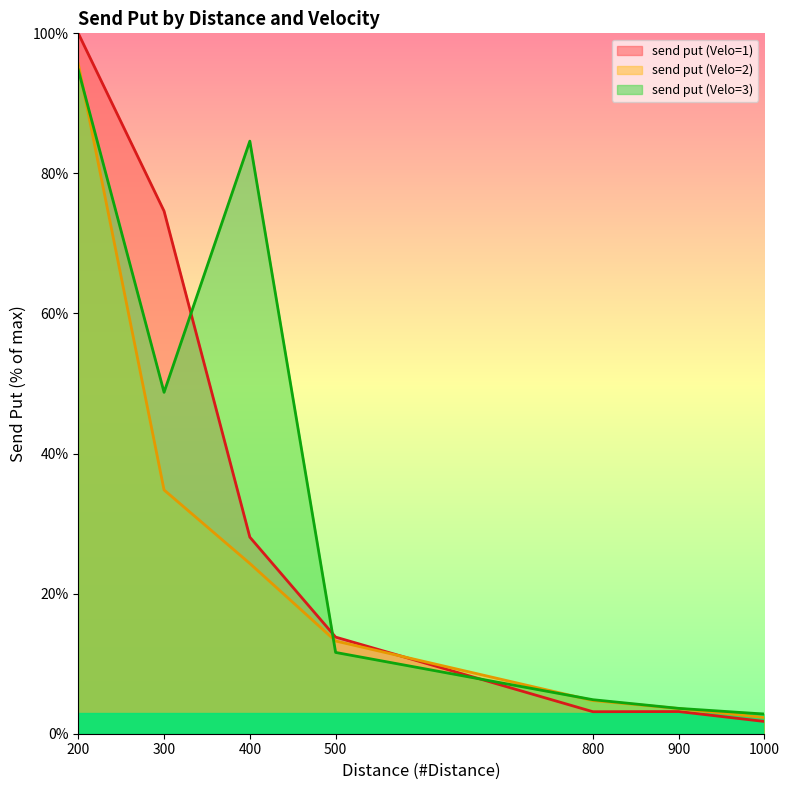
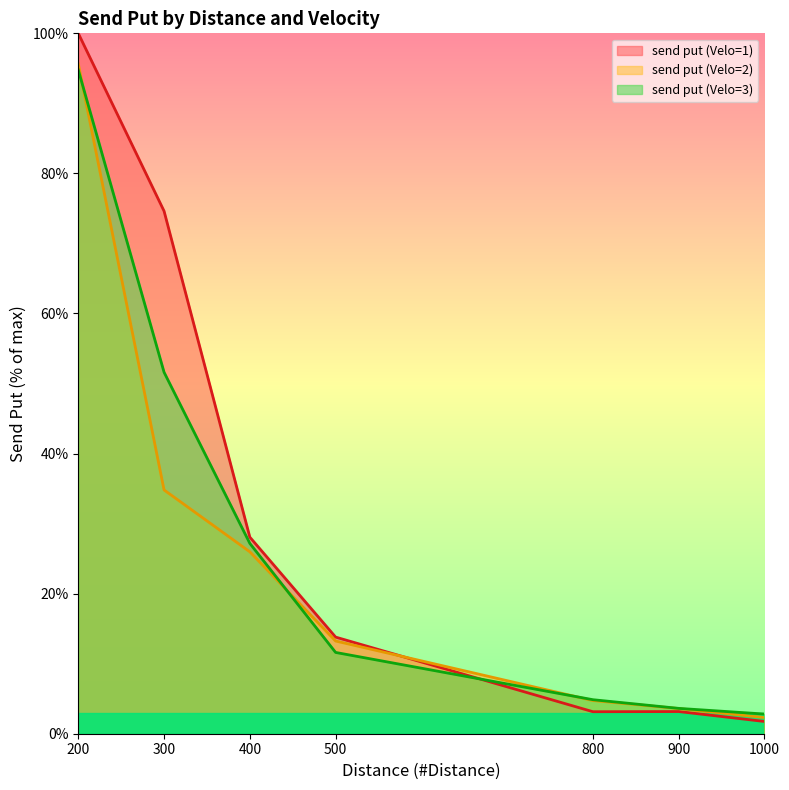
send put (Velo=3), 300: 49% -> 52%
send put (Velo=2), 400: 24% -> 26%
send put (Velo=3), 400: 85% -> 27%
